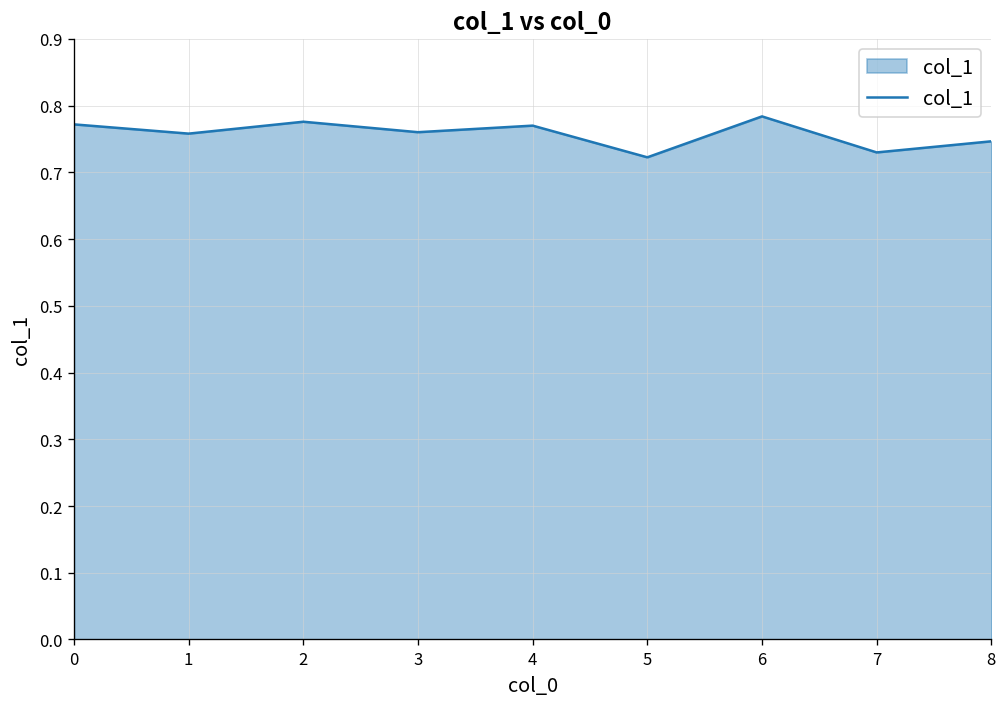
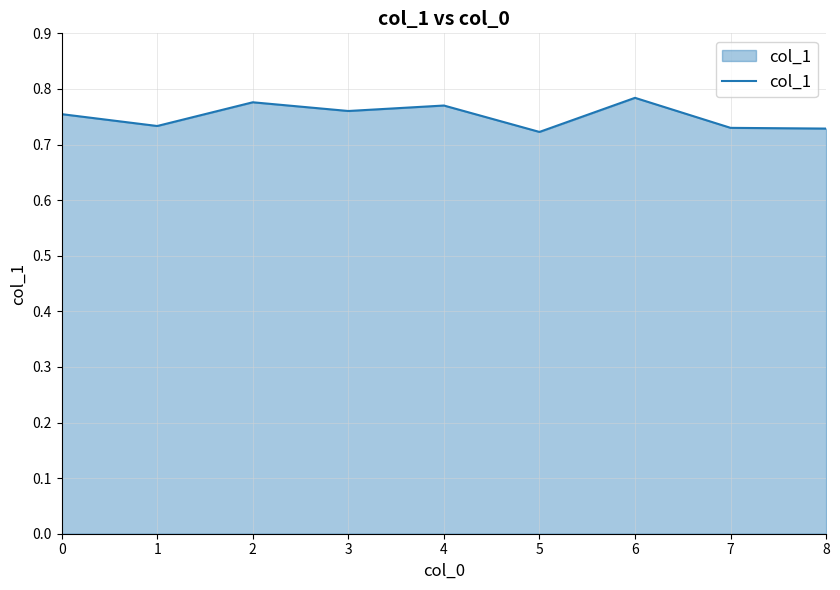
0: 0.77 -> 0.75
1: 0.76 -> 0.73
8: 0.75 -> 0.73
